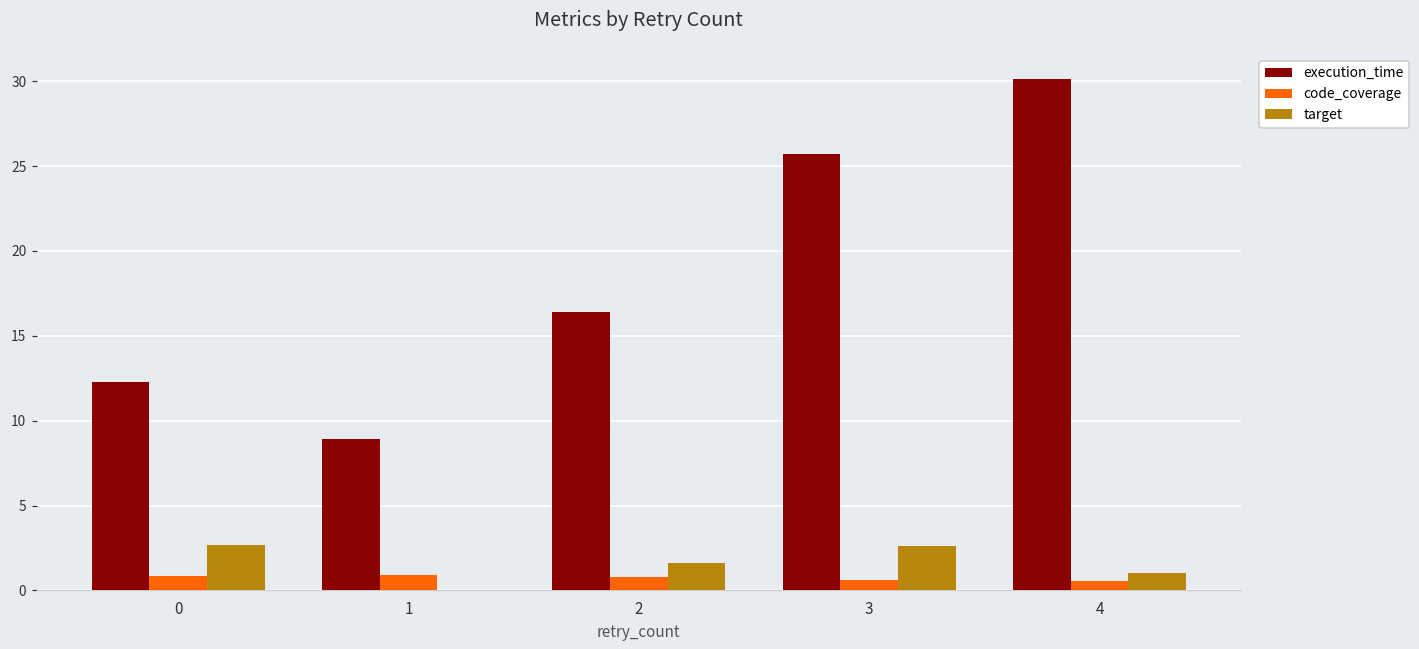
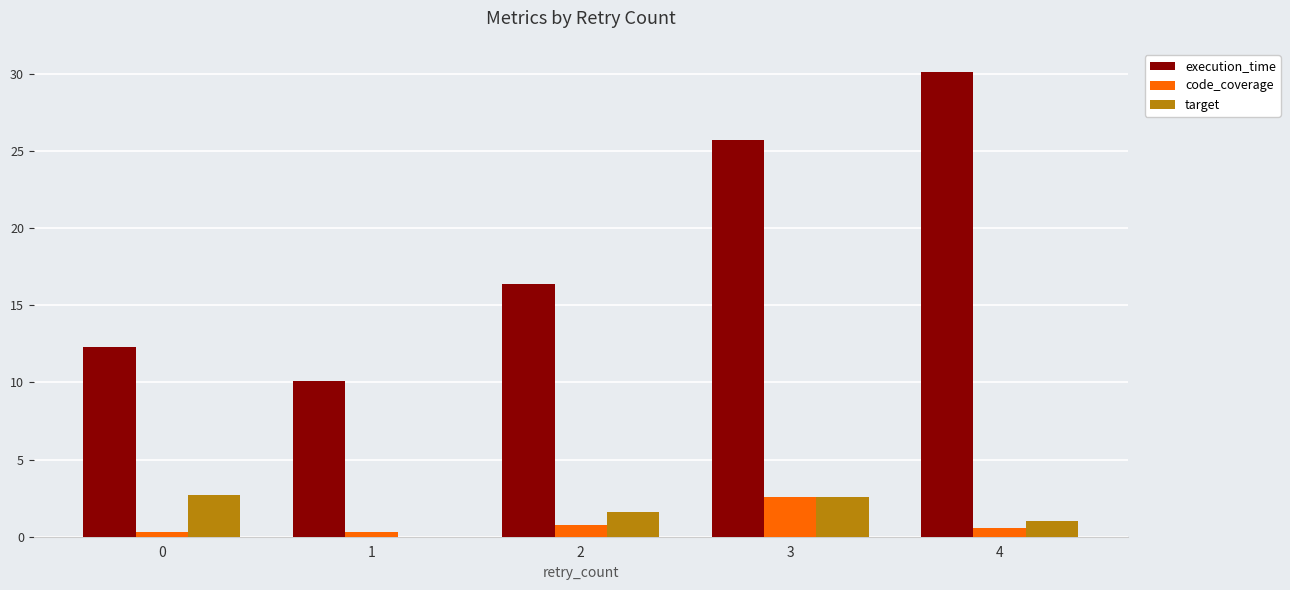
code_coverage, 0: 0.9 -> 0.3
execution_time, 1: 8.9 -> 10.1
code_coverage, 1: 0.9 -> 0.3
code_coverage, 3: 0.6 -> 2.6
